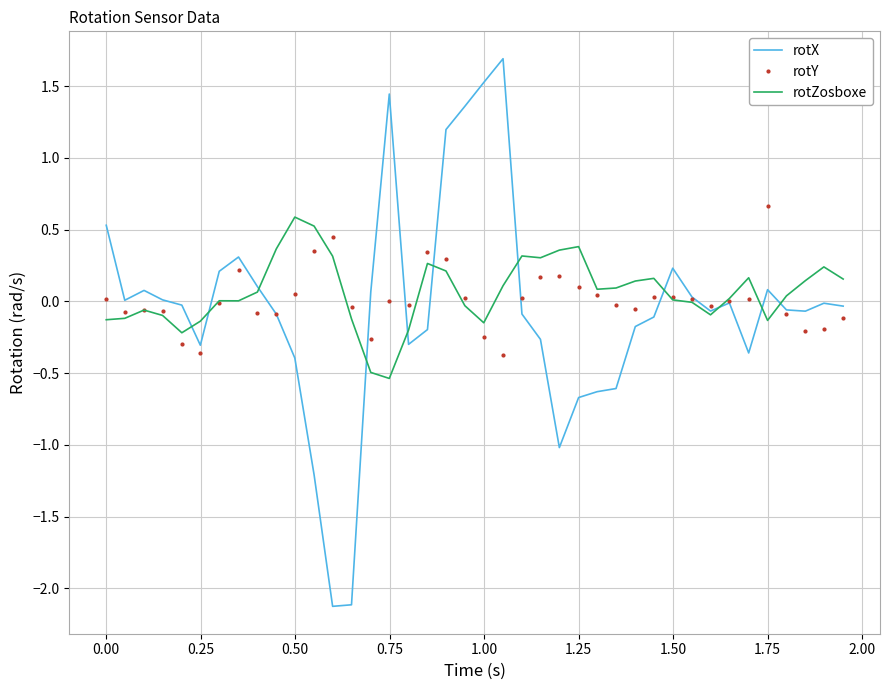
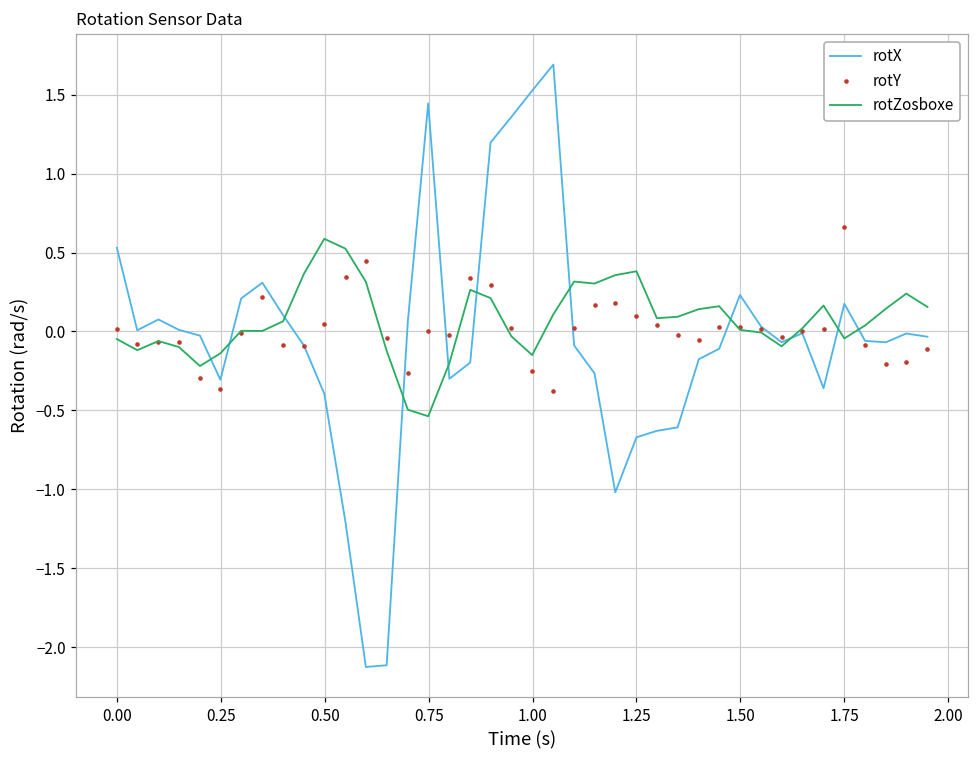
rotZosboxe, 0.00: -0.13 -> -0.05
rotX, 1.75: 0.08 -> 0.18
rotZosboxe, 1.75: -0.13 -> -0.04
